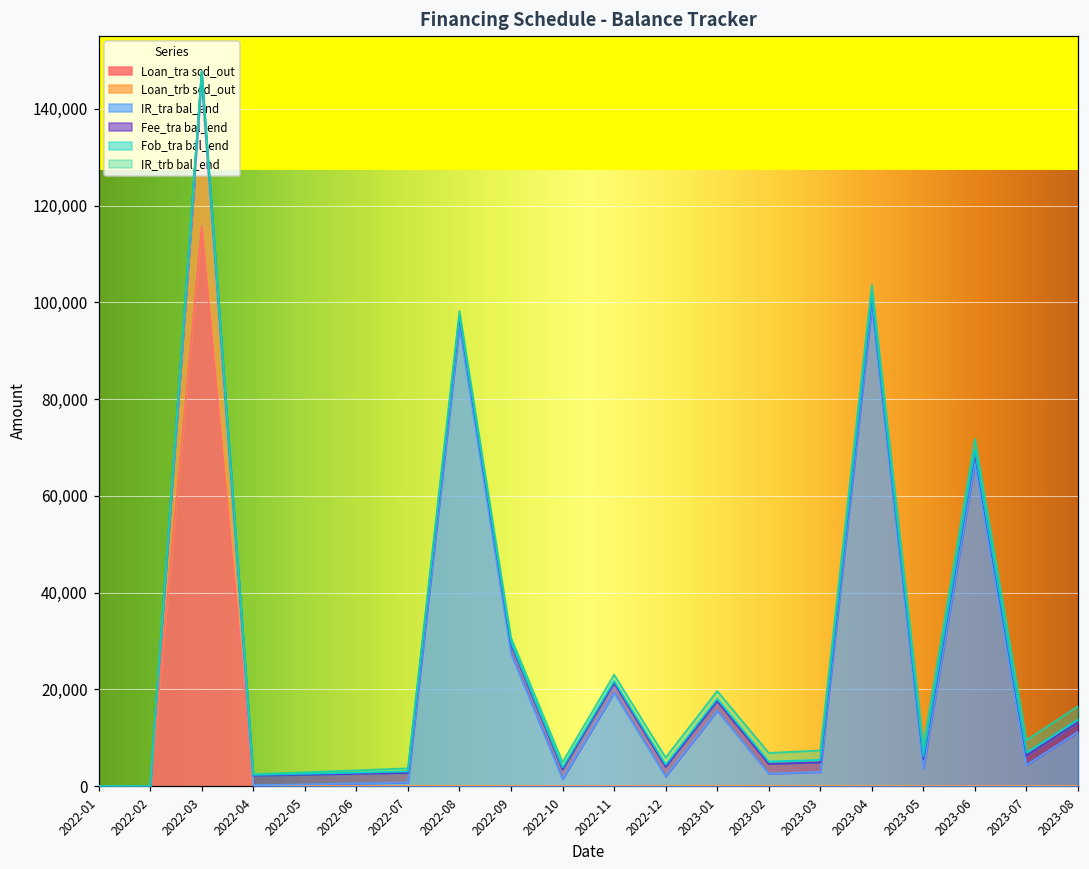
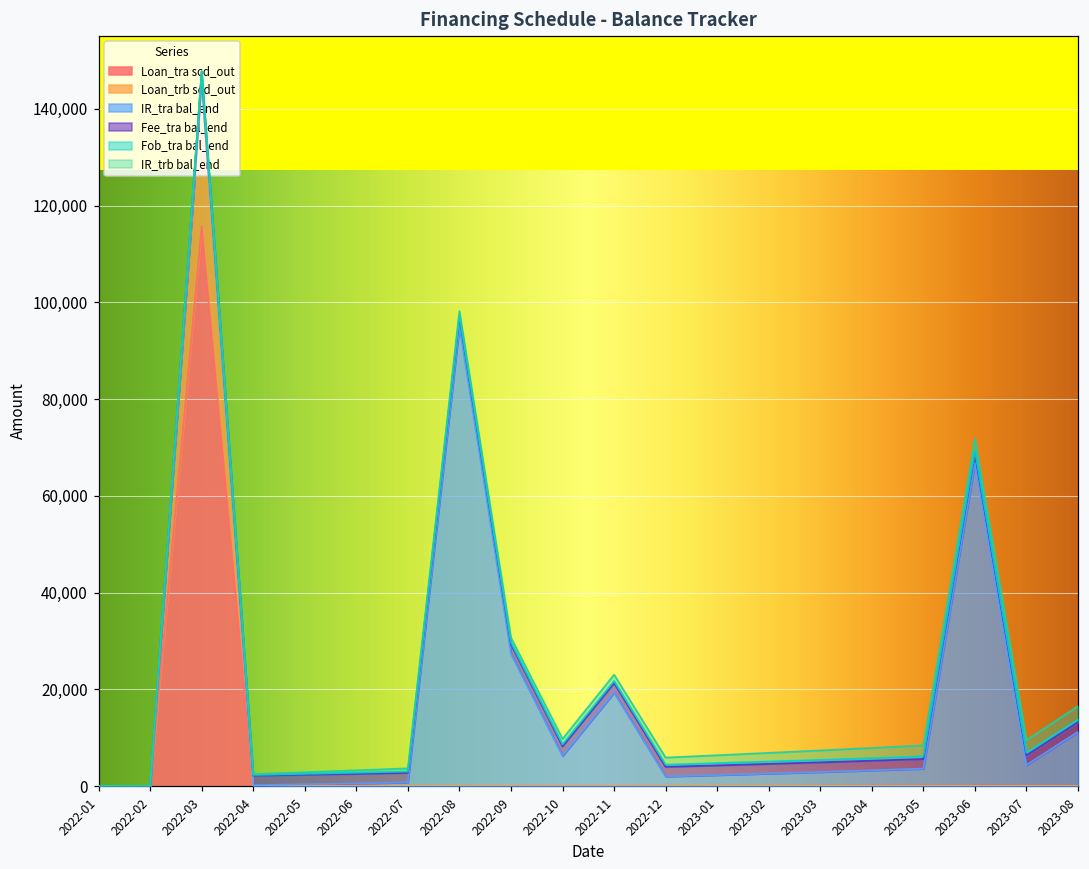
IR_tra bal_end, 2022-10: 1,000 -> 6,000
IR_tra bal_end, 2023-01: 16,000 -> 2,000
IR_tra bal_end, 2023-04: 99,000 -> 3,000
